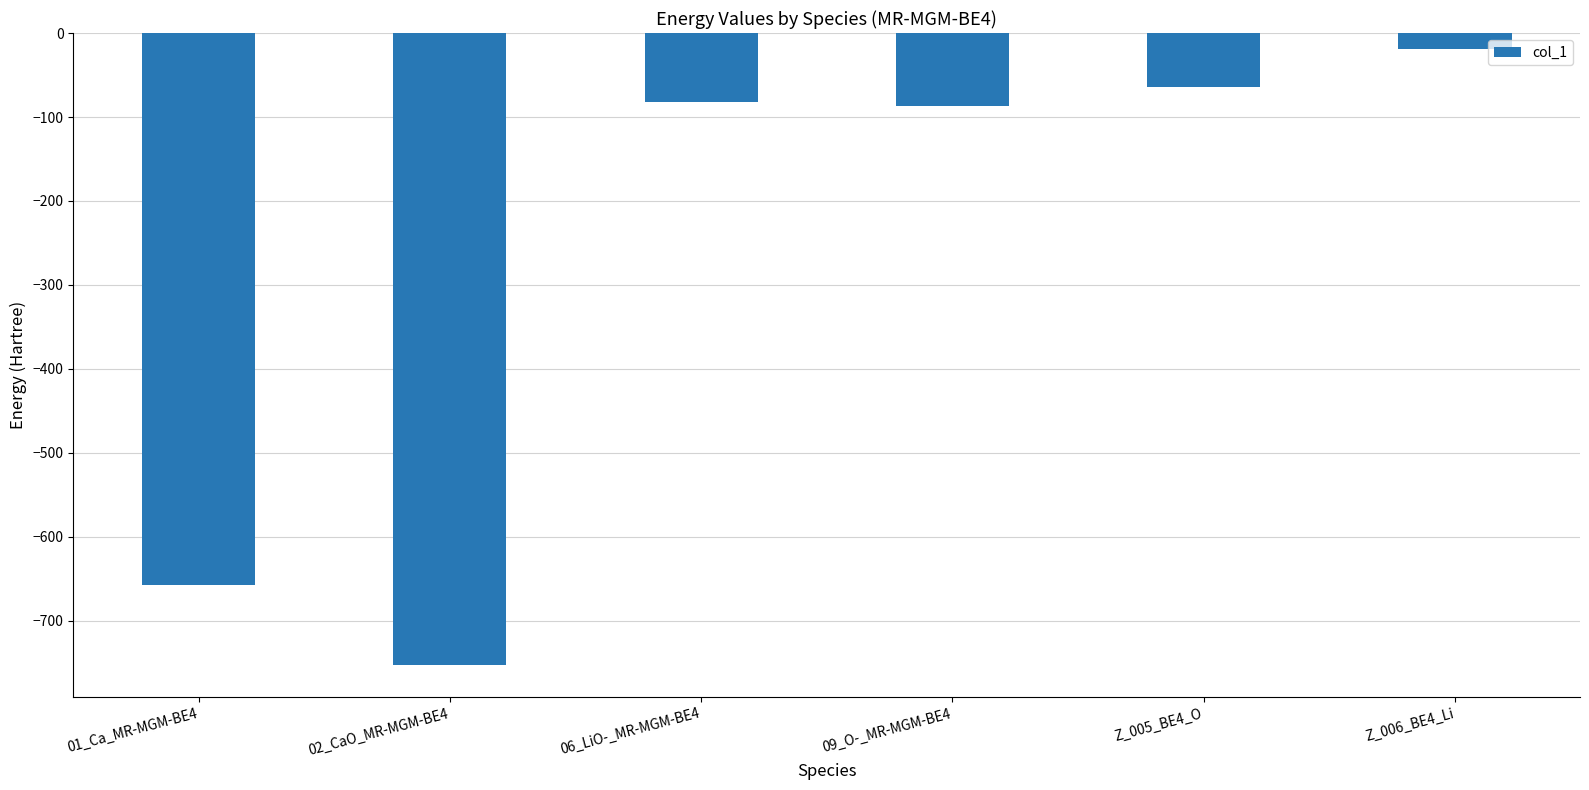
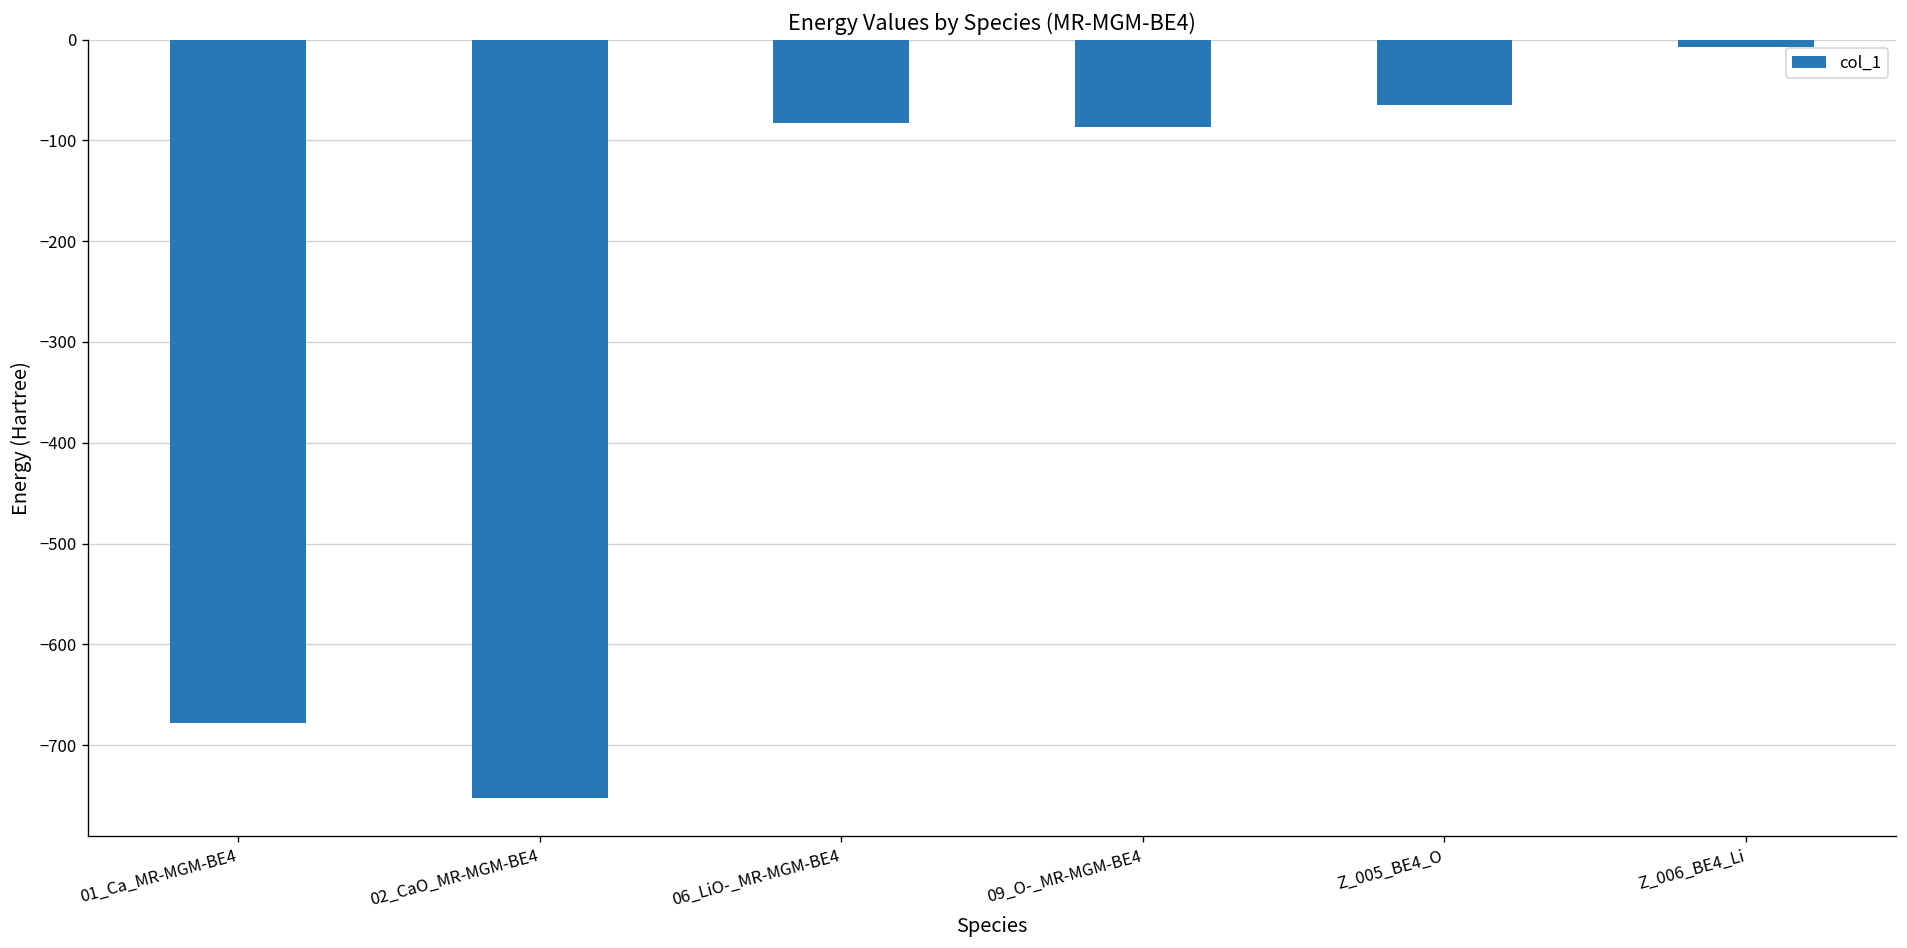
01_Ca_MR-MGM-BE4: -660 -> -680
Z_006_BE4_Li: -20 -> -10
